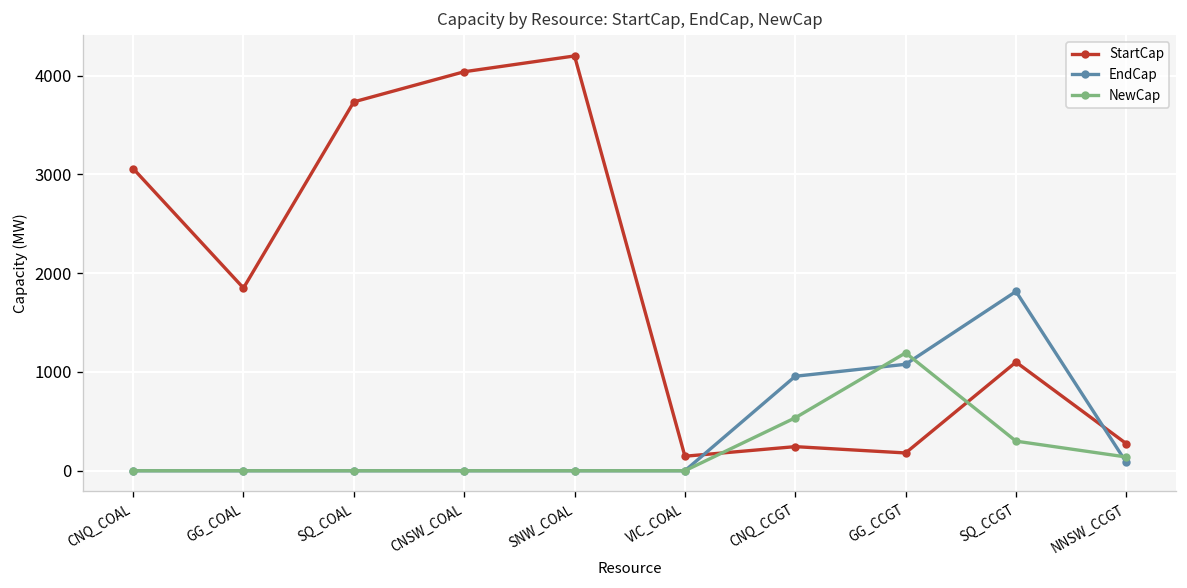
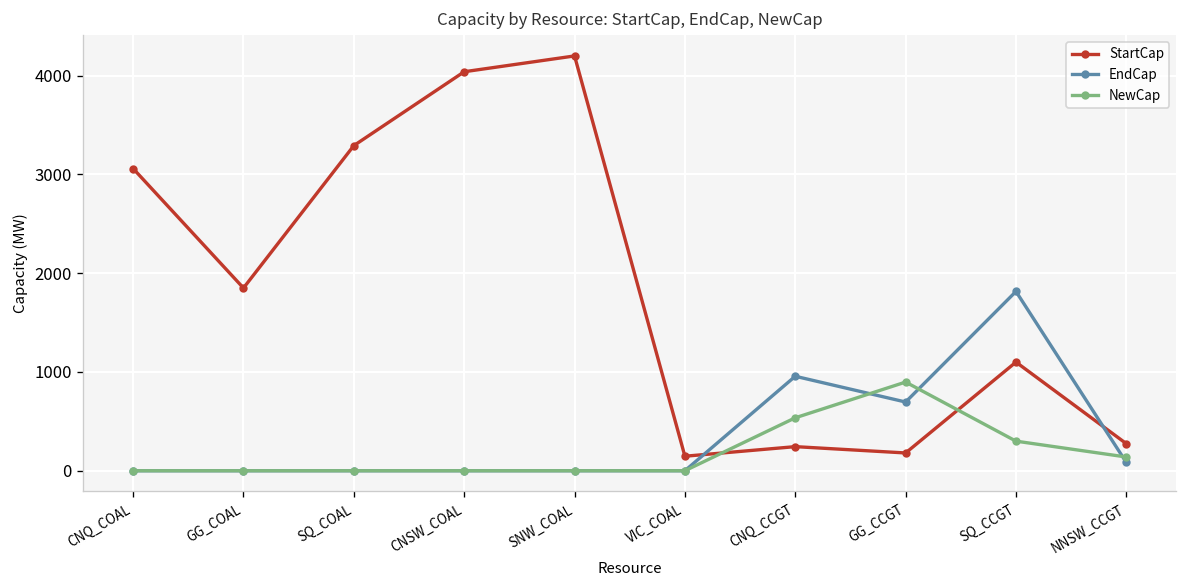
StartCap, SQ_COAL: 3700 -> 3300
EndCap, GG_CCGT: 1100 -> 700
NewCap, GG_CCGT: 1200 -> 900
